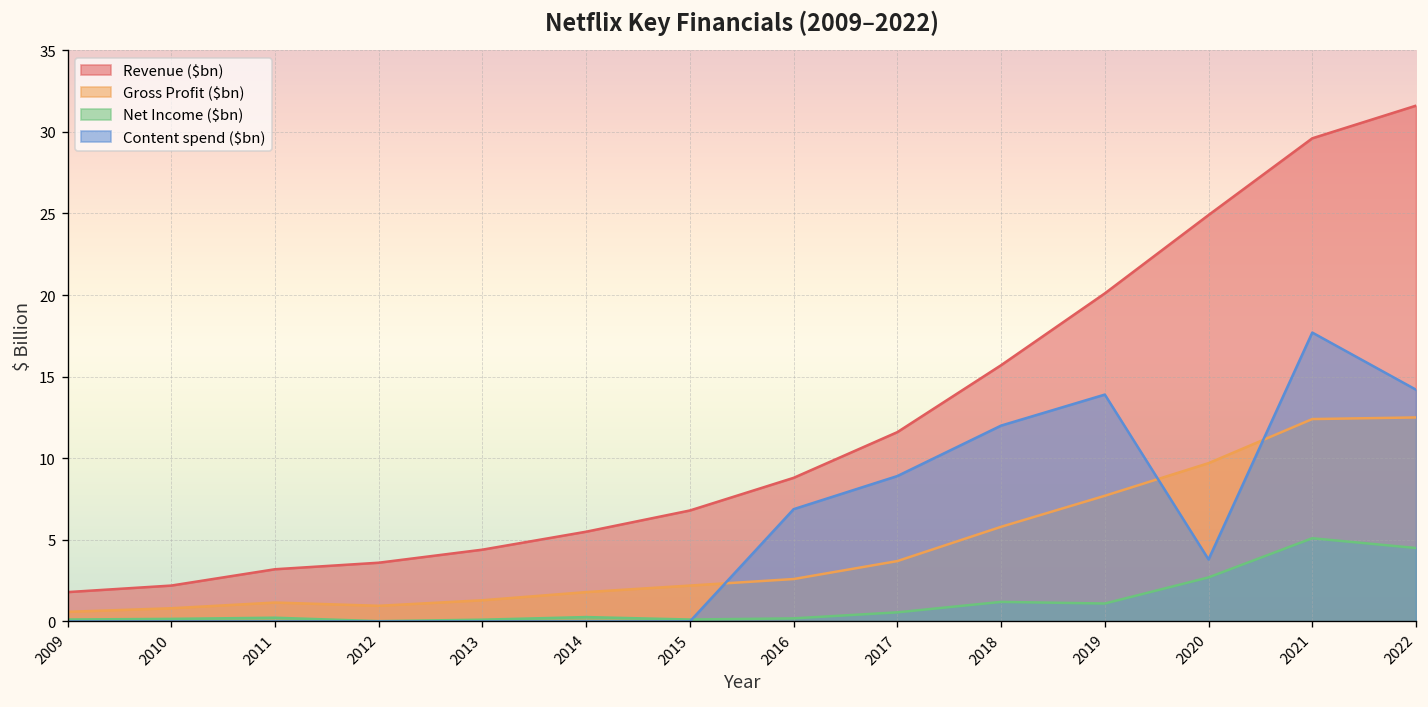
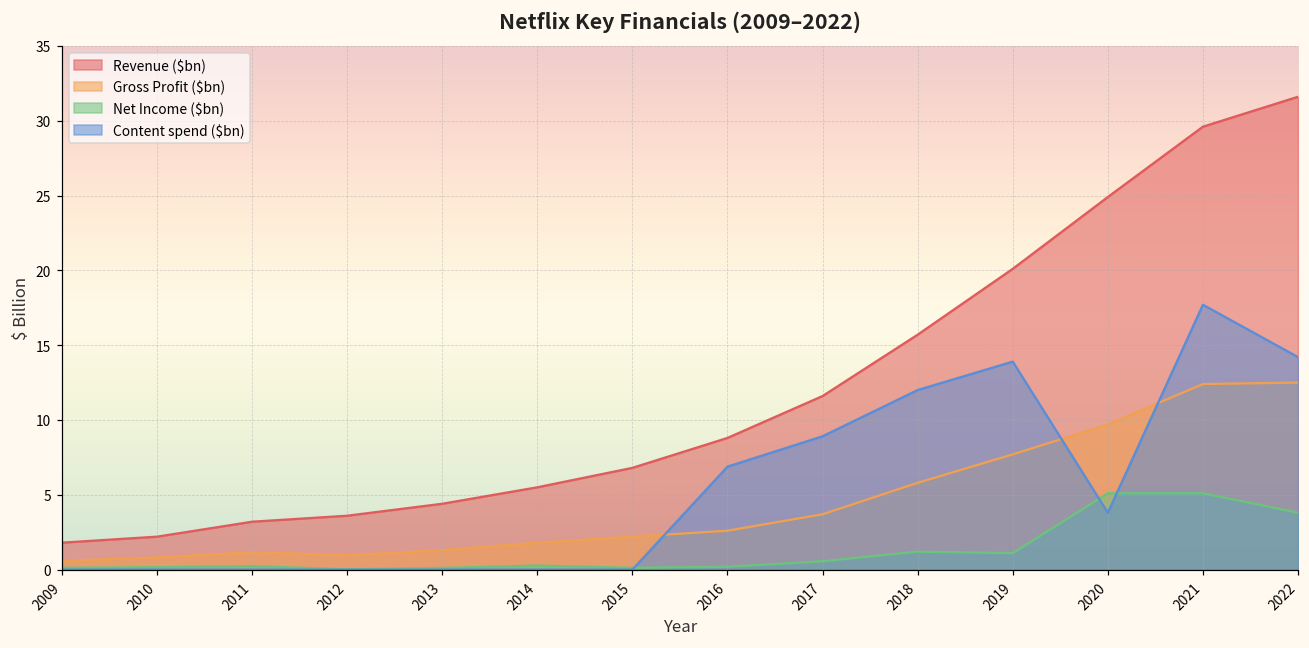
Net Income ($bn), 2020: 2.7 -> 5.1
Net Income ($bn), 2022: 4.5 -> 3.8
